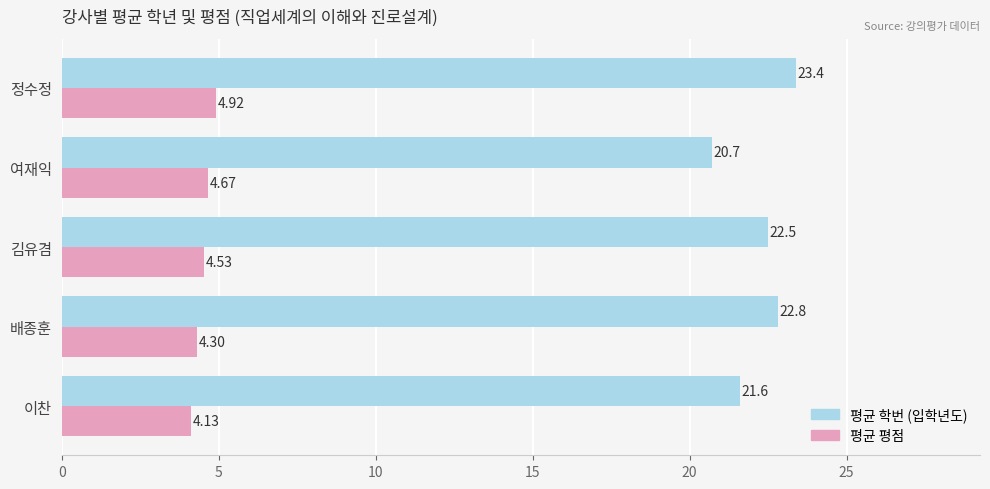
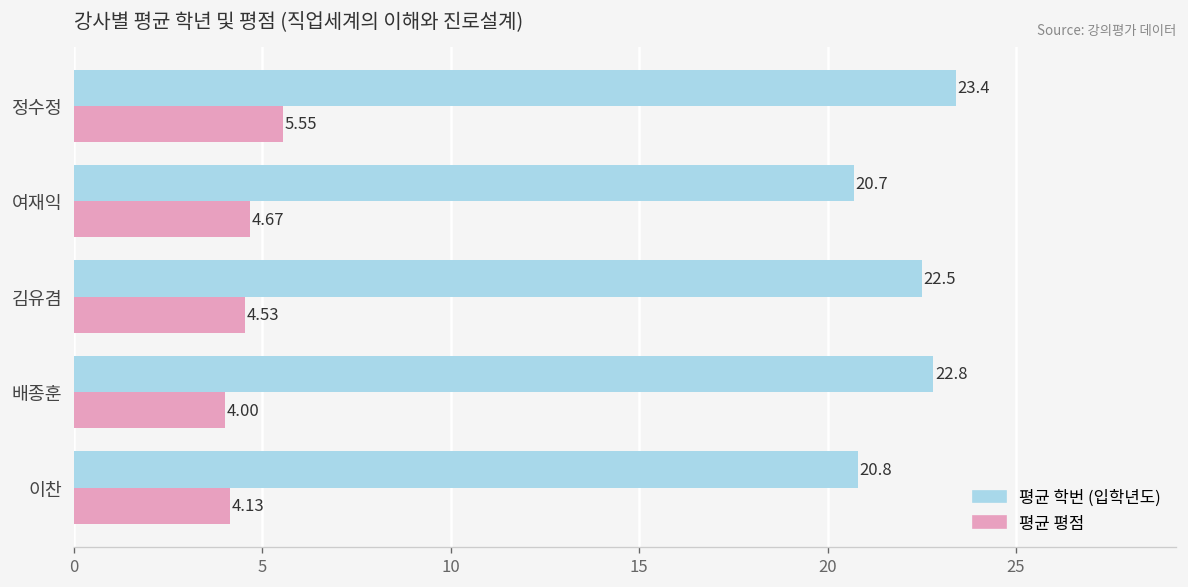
평균 평점, 정수정: 4.92 -> 5.55
평균 평점, 배종훈: 4.30 -> 4.00
평균 학번 (입학년도), 이찬: 21.6 -> 20.8
